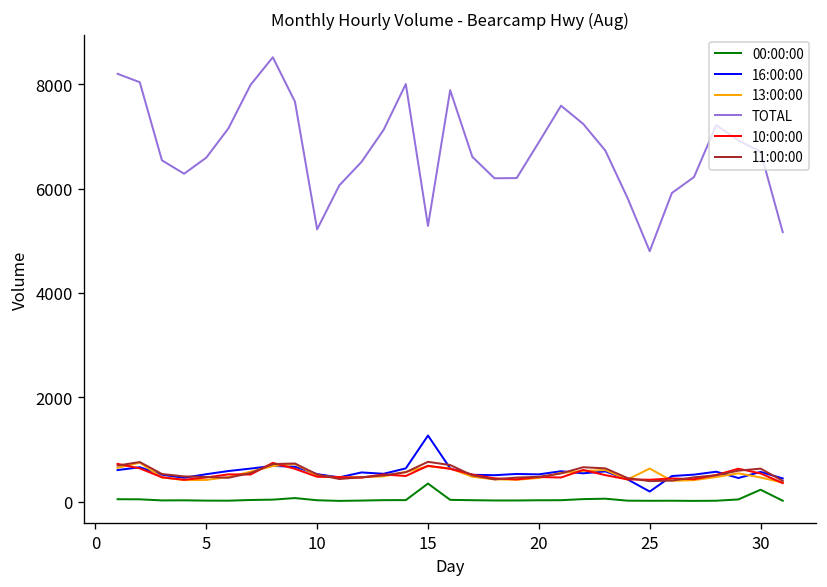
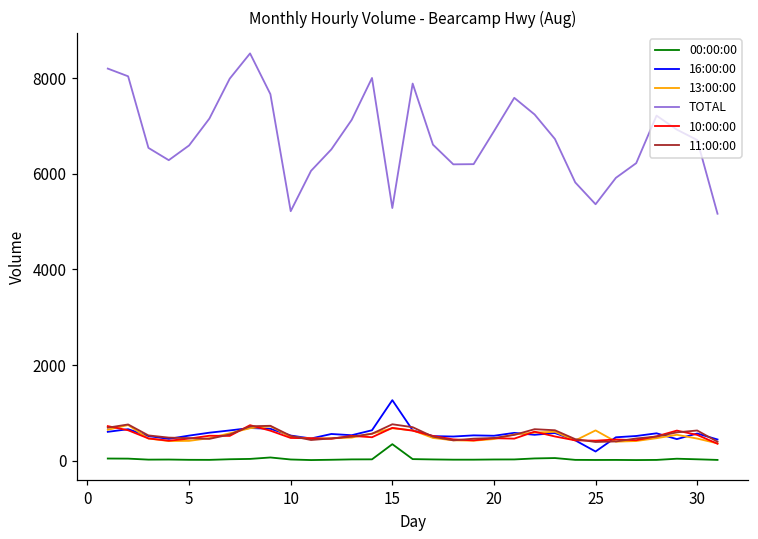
TOTAL, 25: 4800 -> 5400
00:00:00, 30: 200 -> 0
